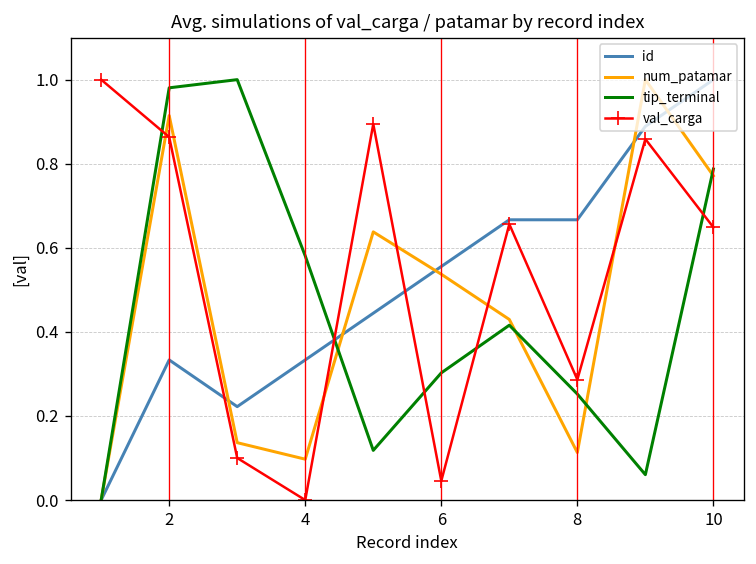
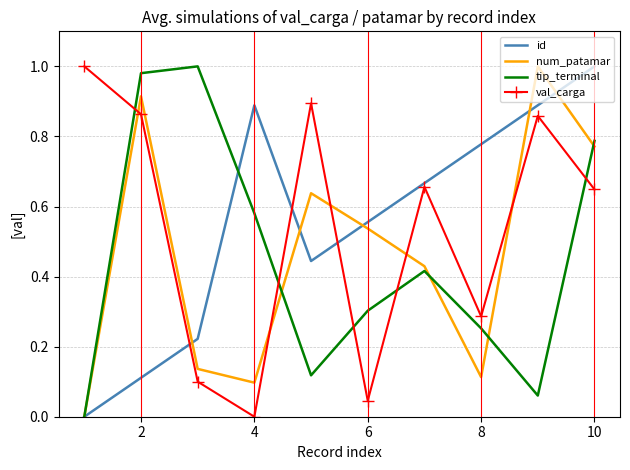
id, 2: 0.33 -> 0.11
id, 4: 0.33 -> 0.89
id, 8: 0.67 -> 0.78
